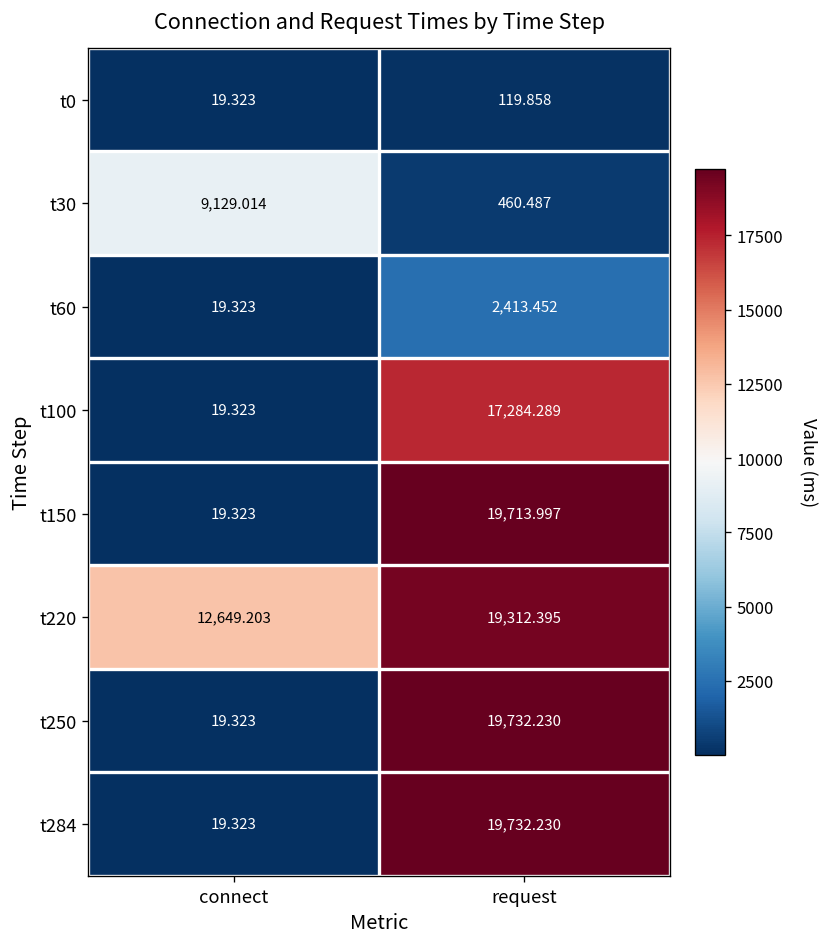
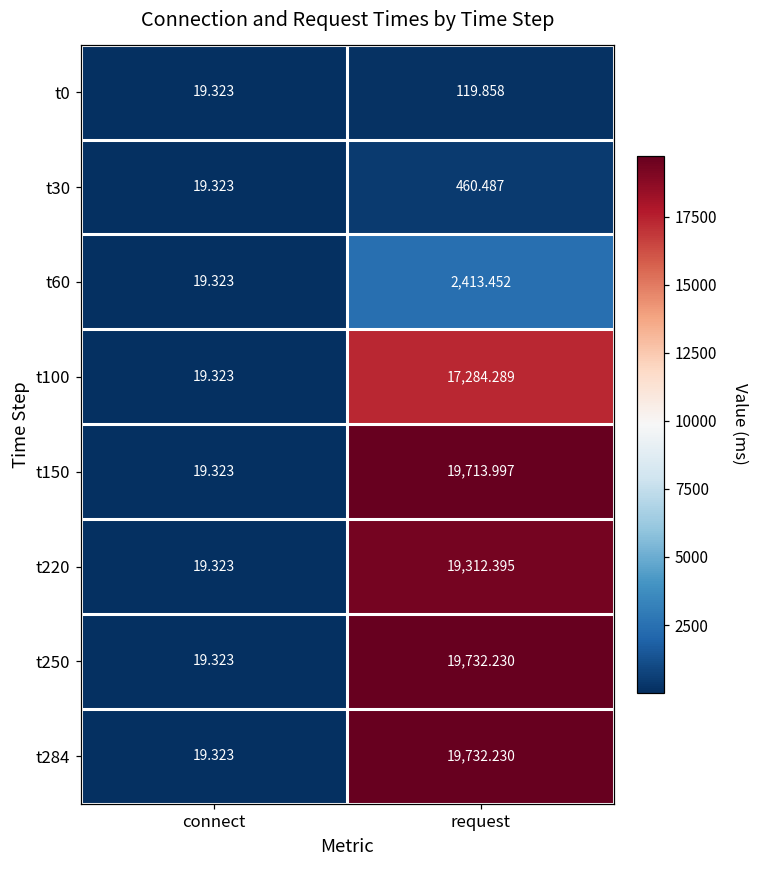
t30, connect: 9,129.014 -> 19.323
t220, connect: 12,649.203 -> 19.323
